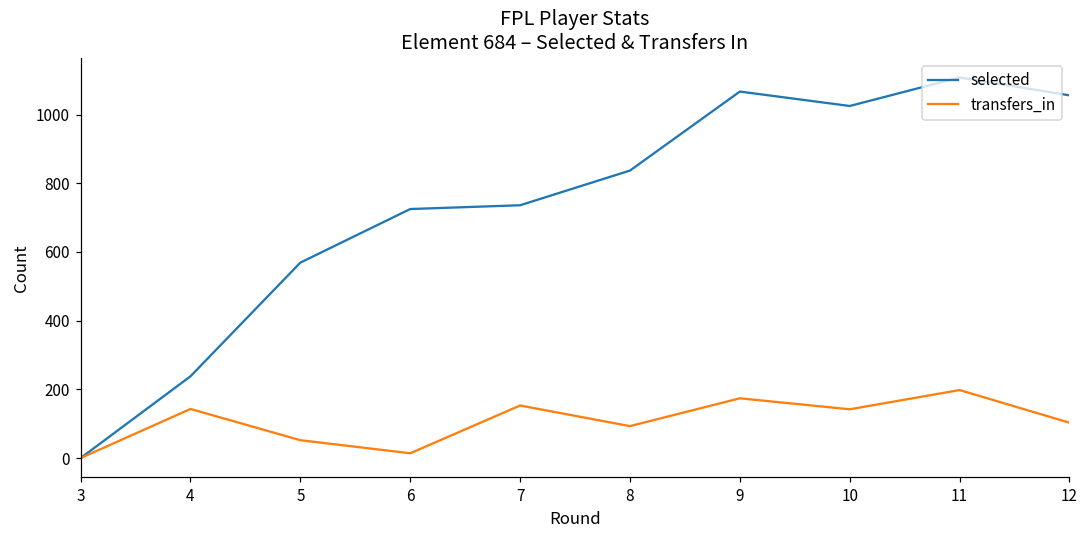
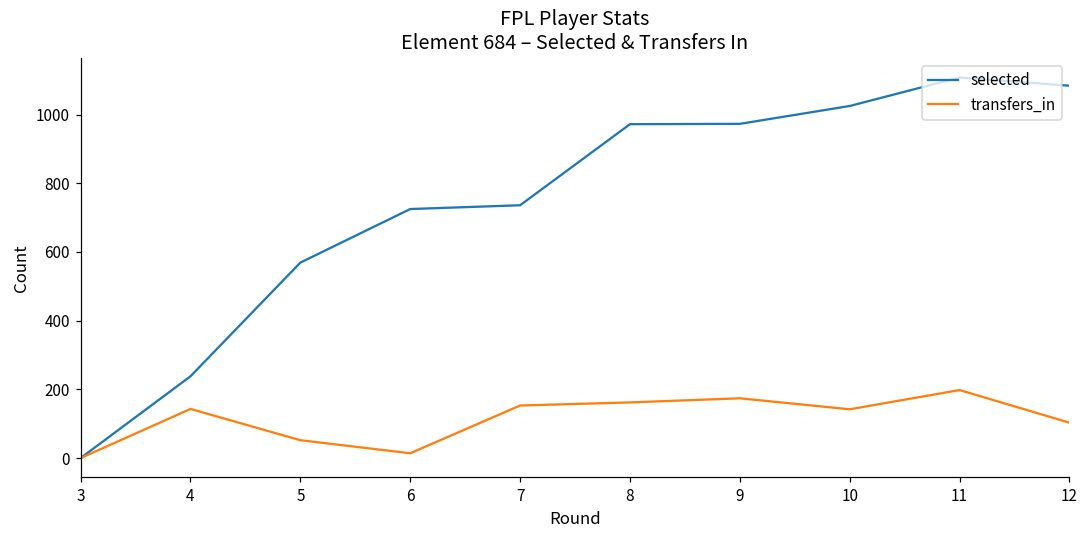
selected, 8: 840 -> 970
transfers_in, 8: 90 -> 160
selected, 9: 1070 -> 970
selected, 12: 1060 -> 1080
